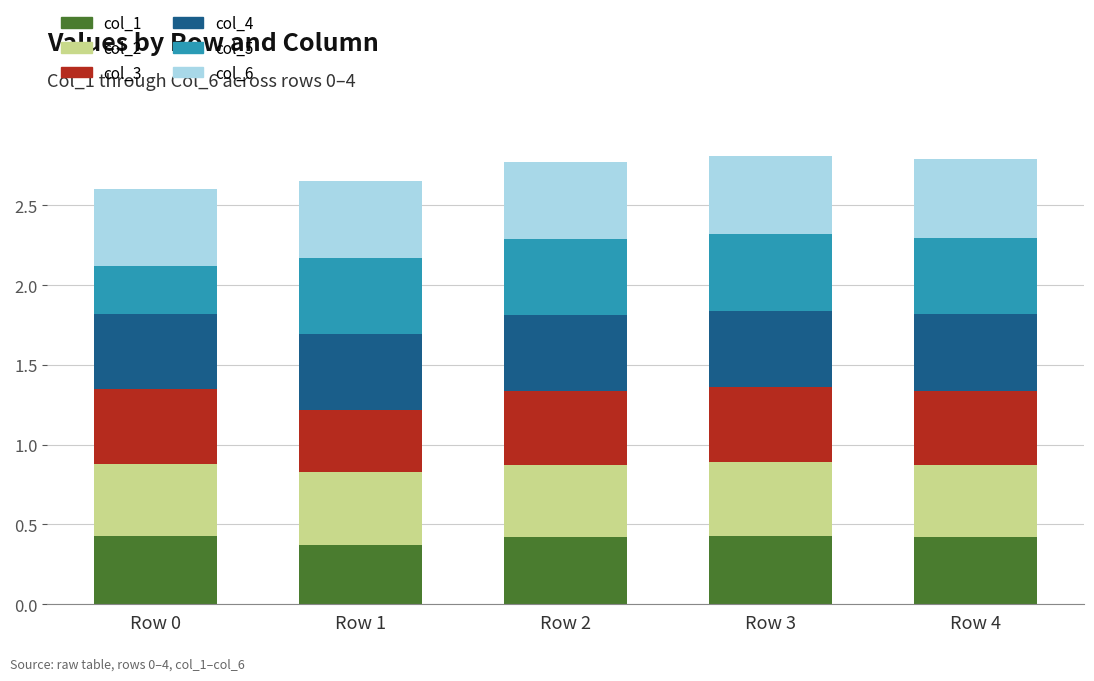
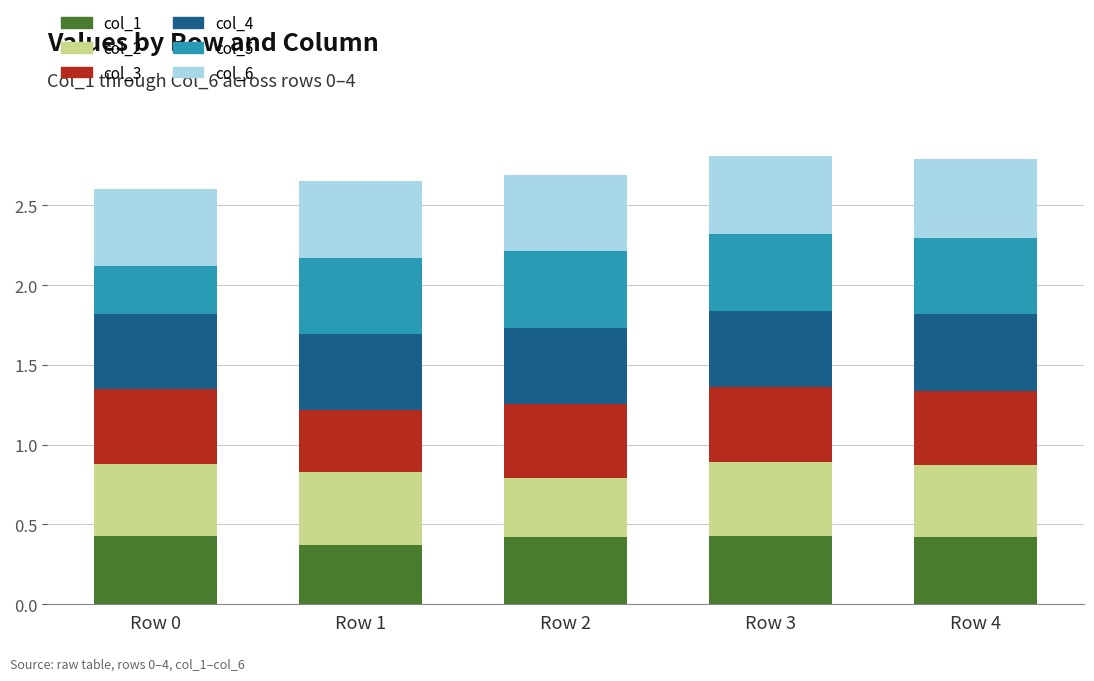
col_2, Row 2: 0.45 -> 0.37
